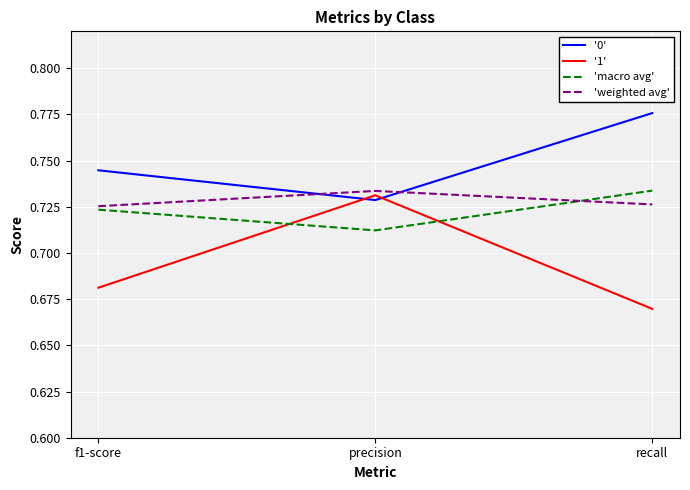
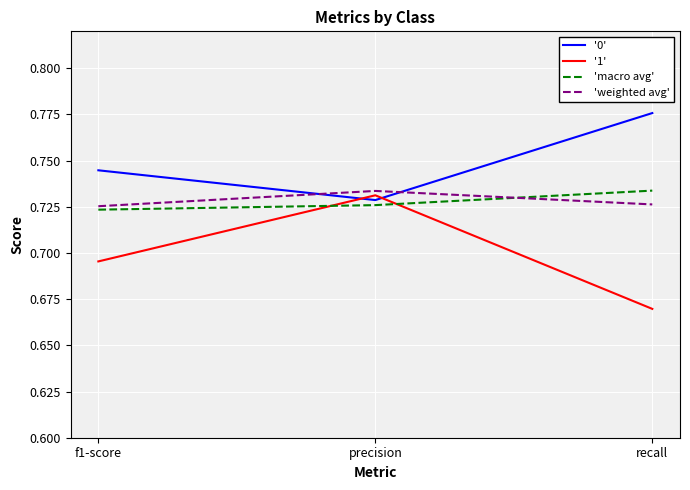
'1', f1-score: 0.681 -> 0.695
'macro avg', precision: 0.712 -> 0.726
